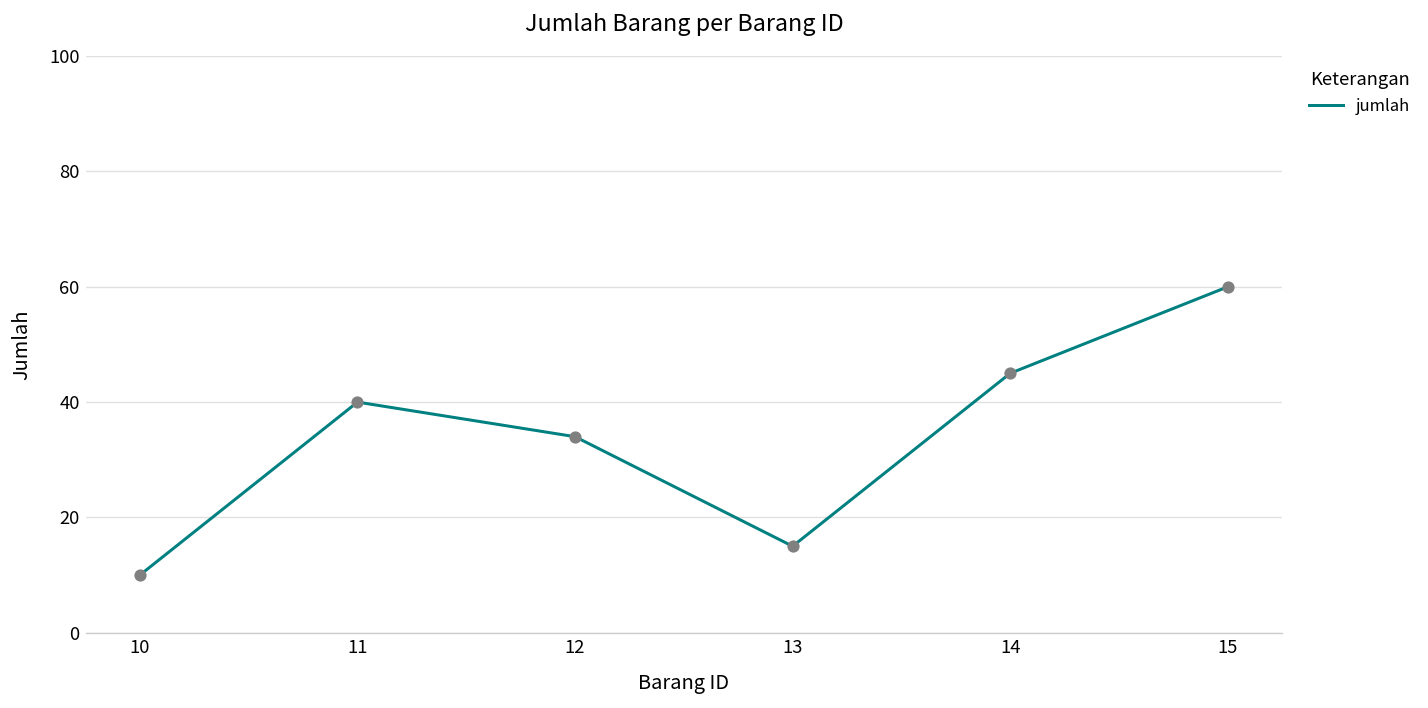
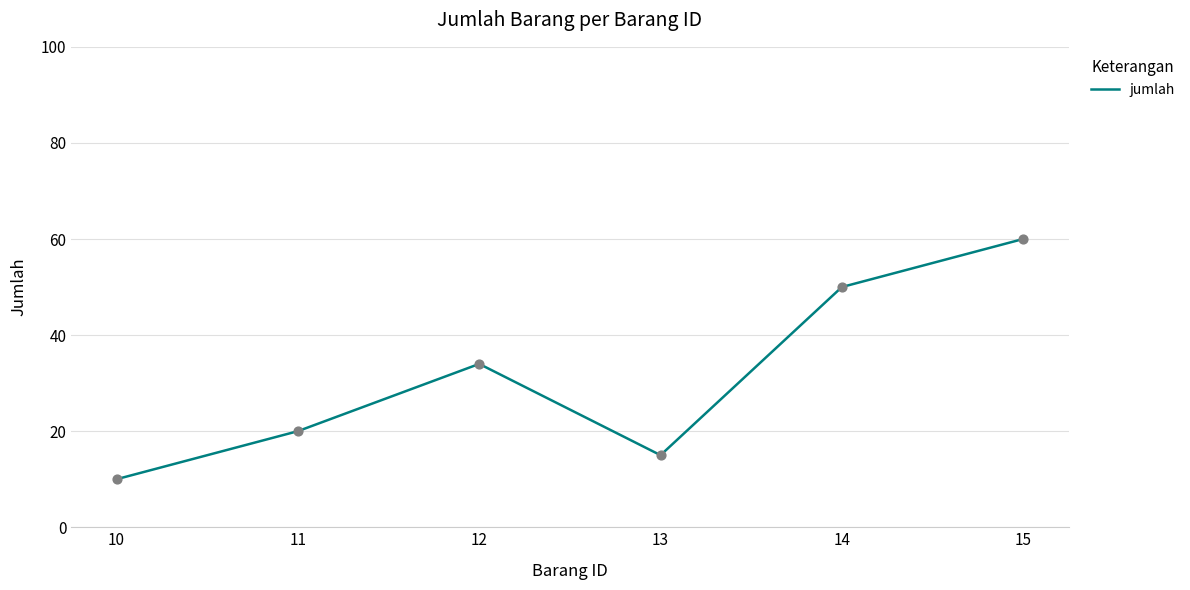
11: 40 -> 20
14: 45 -> 50
